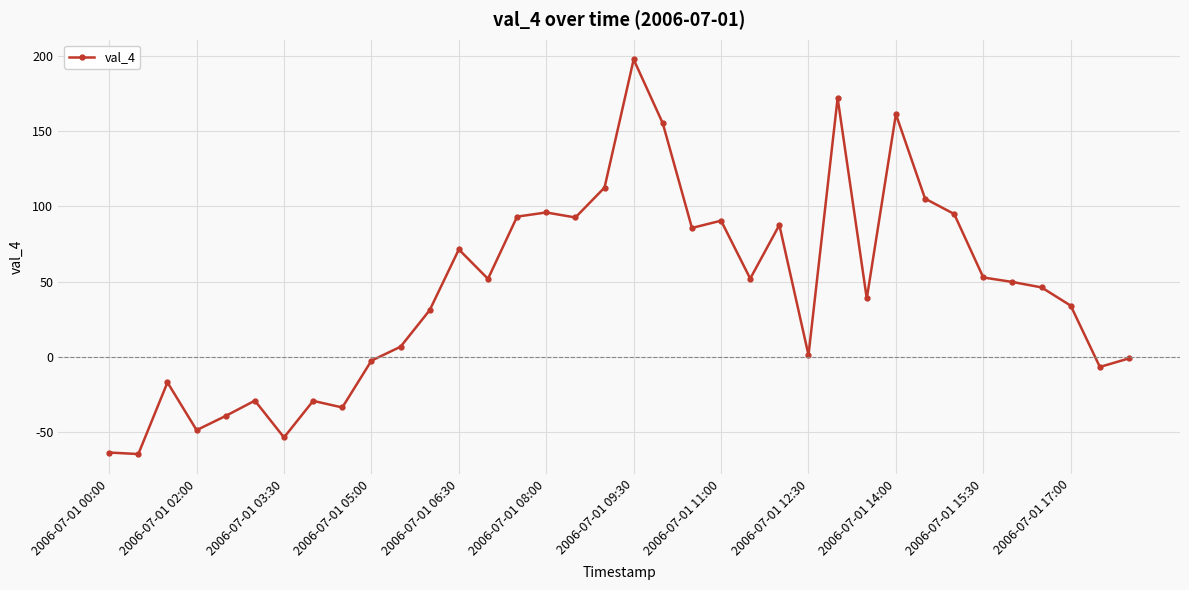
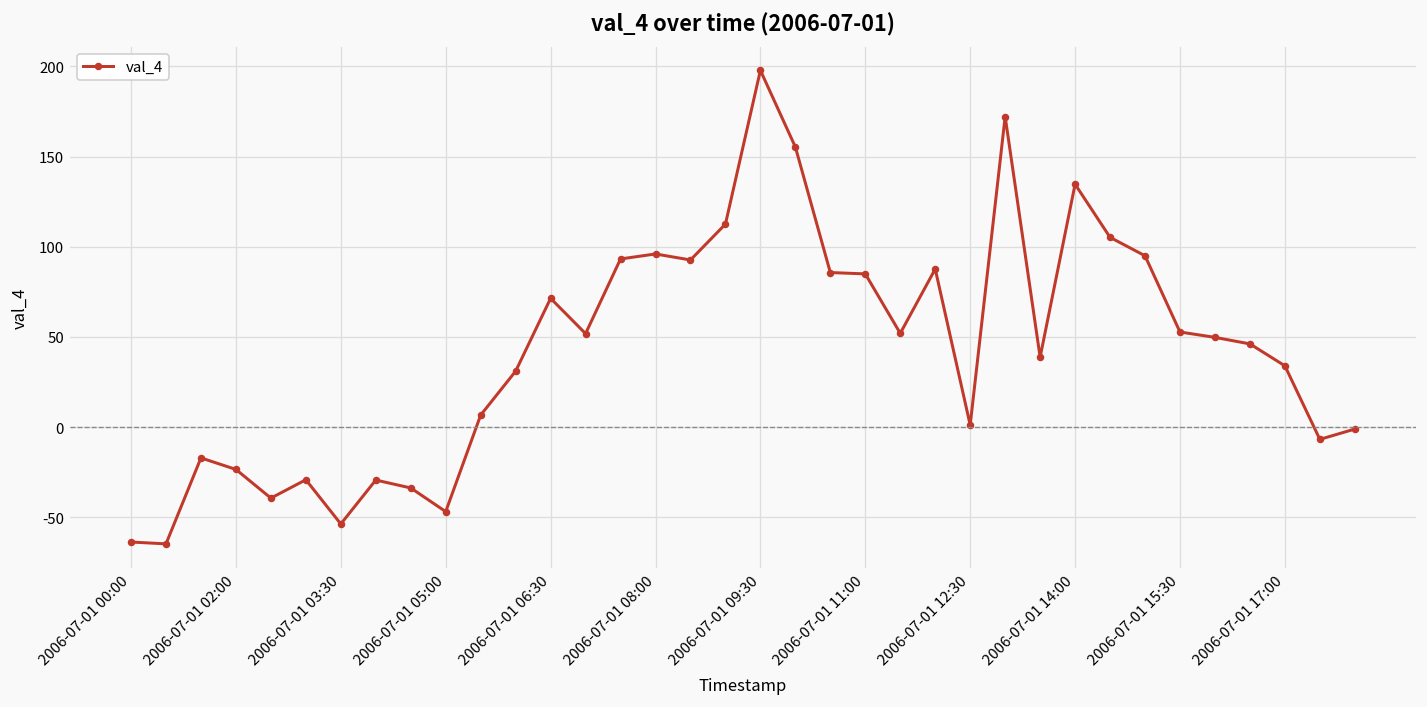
2006-07-01 02:00: -49 -> -24
2006-07-01 05:00: -3 -> -47
2006-07-01 11:00: 91 -> 85
2006-07-01 14:00: 161 -> 135
